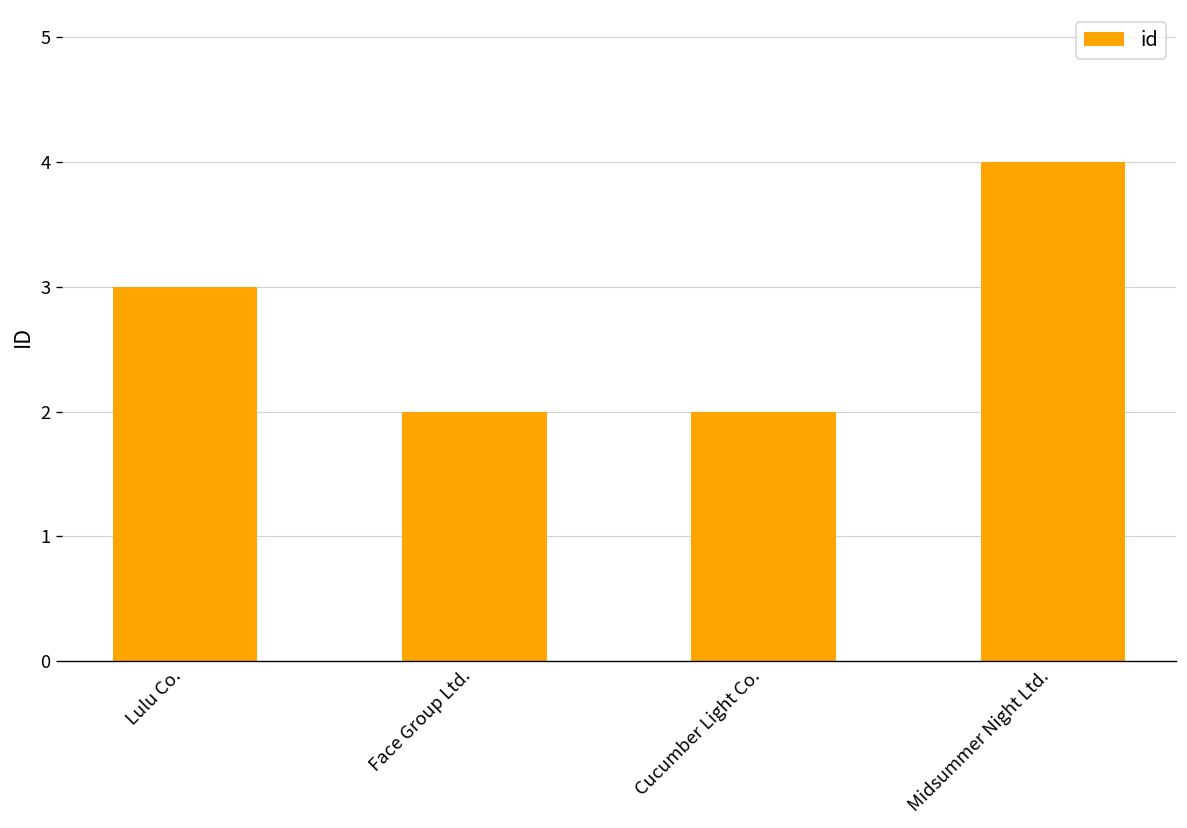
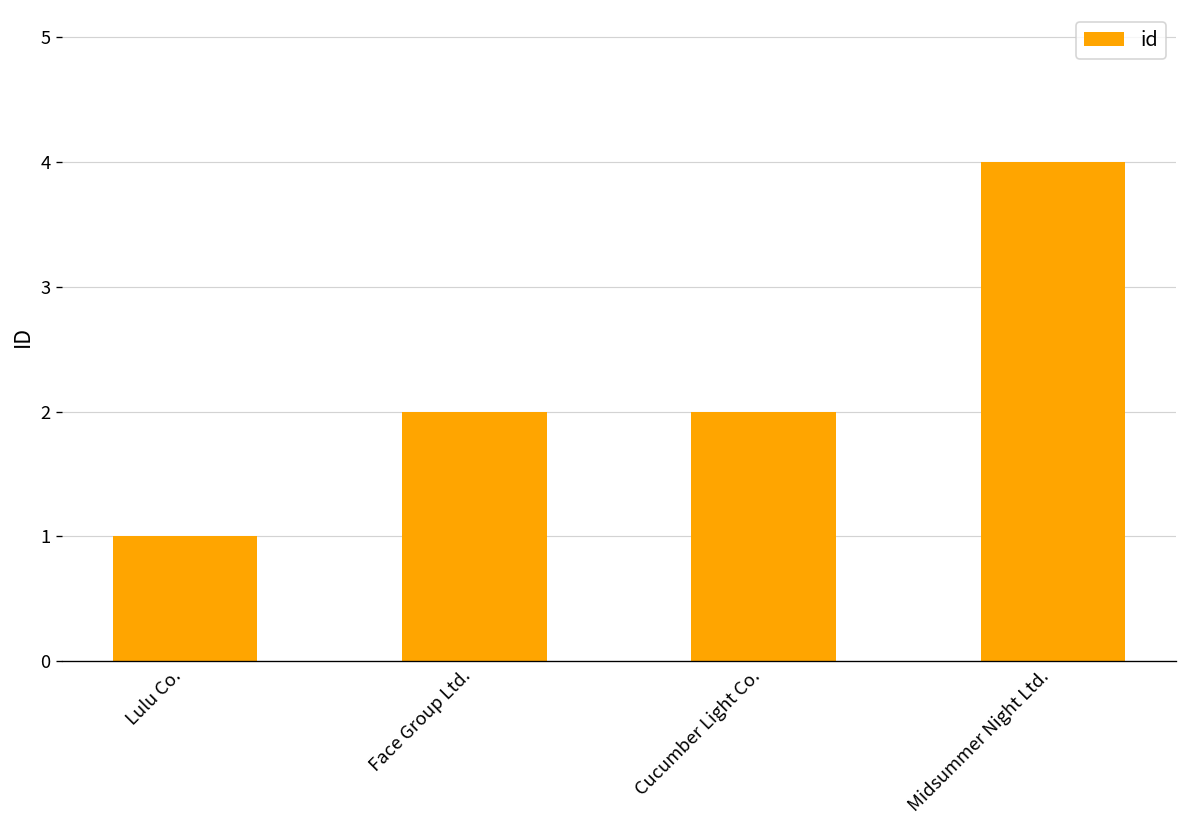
Lulu Co.: 3 -> 1
